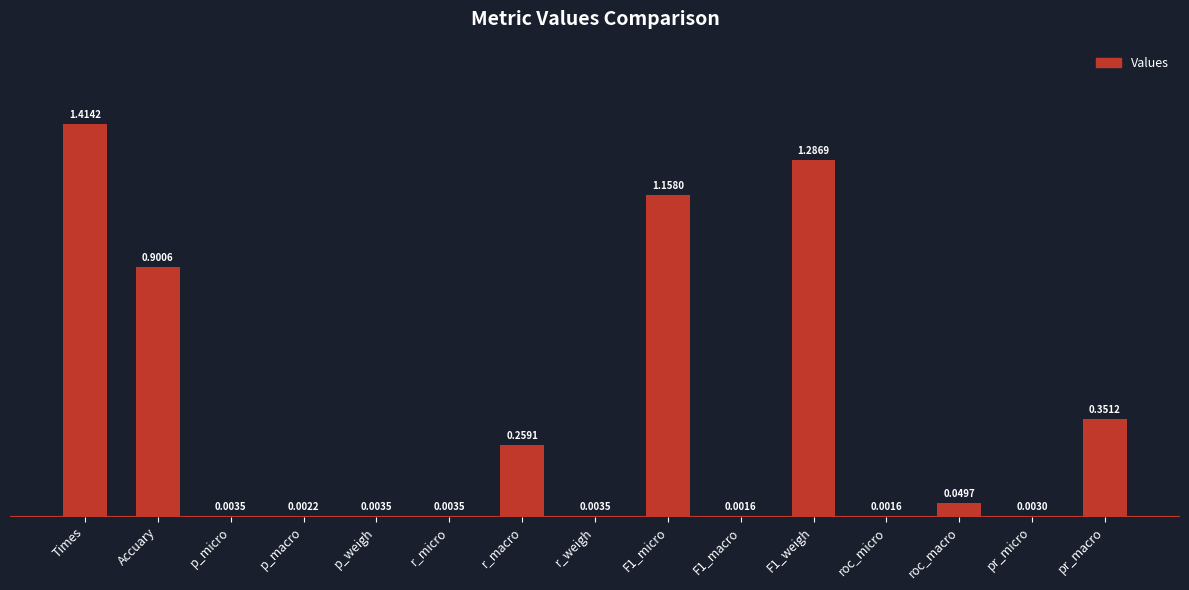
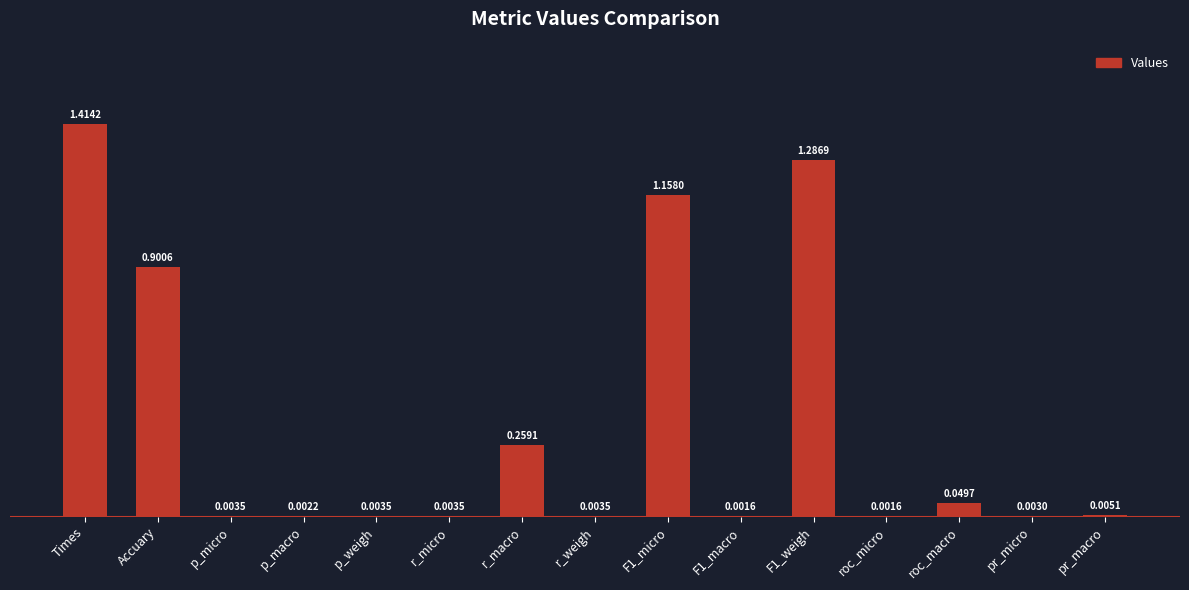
pr_macro: 0.3512 -> 0.0051
